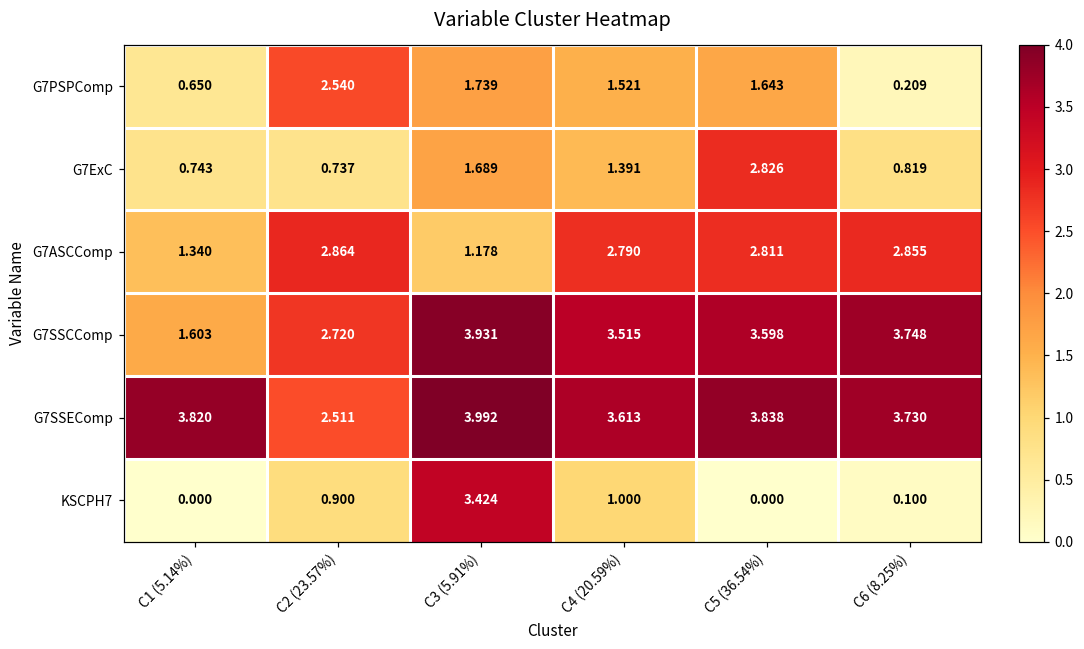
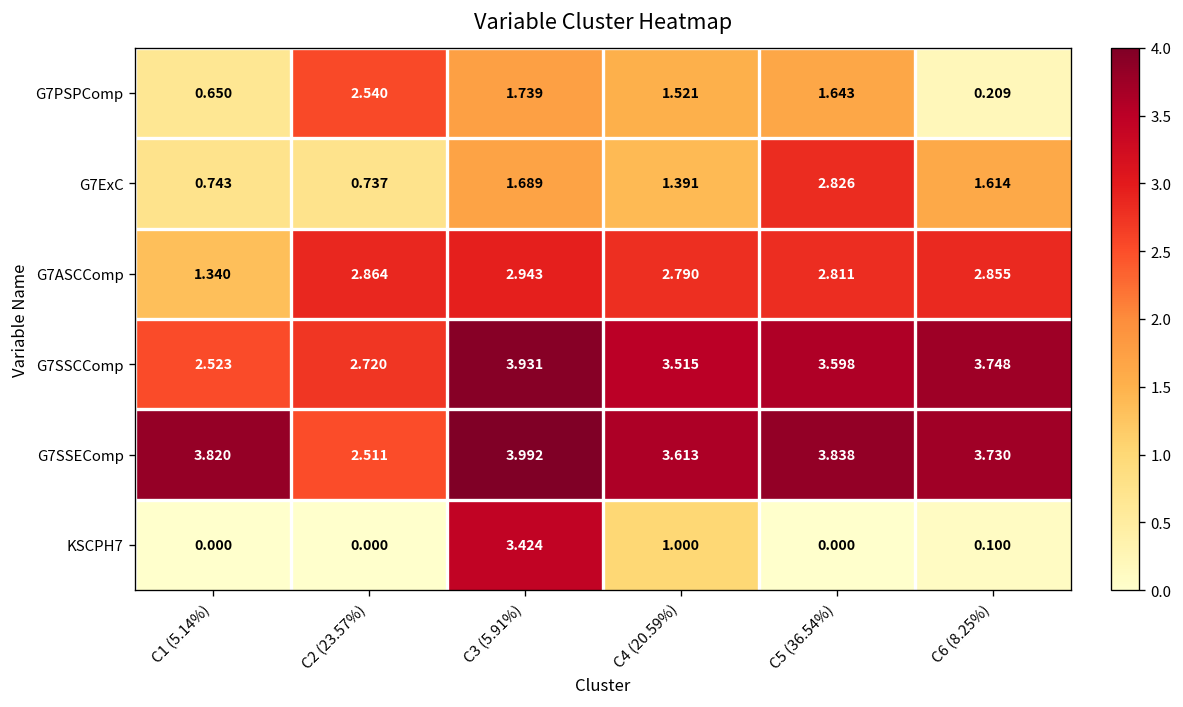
G7ExC, C6 (8.25%): 0.819 -> 1.614
G7ASCComp, C3 (5.91%): 1.178 -> 2.943
G7SSCComp, C1 (5.14%): 1.603 -> 2.523
KSCPH7, C2 (23.57%): 0.900 -> 0.000
